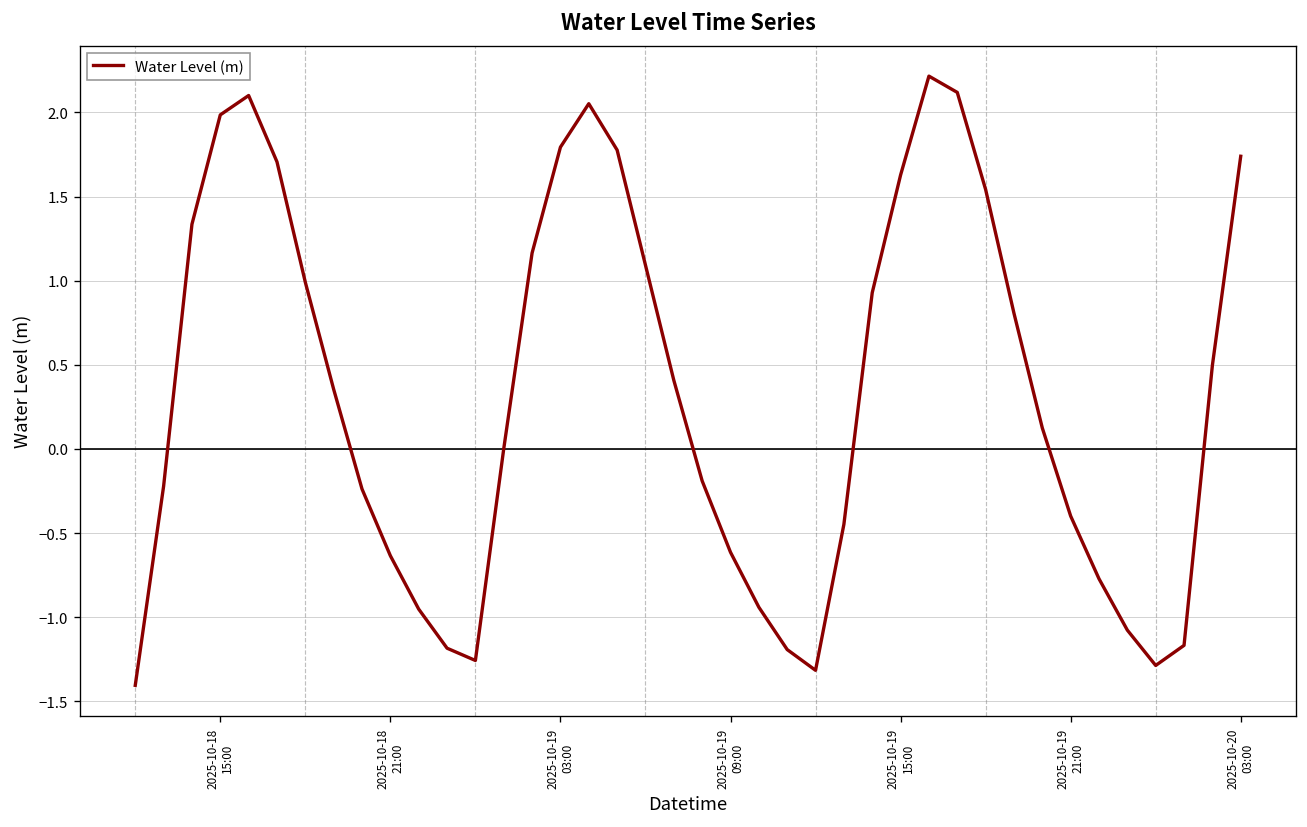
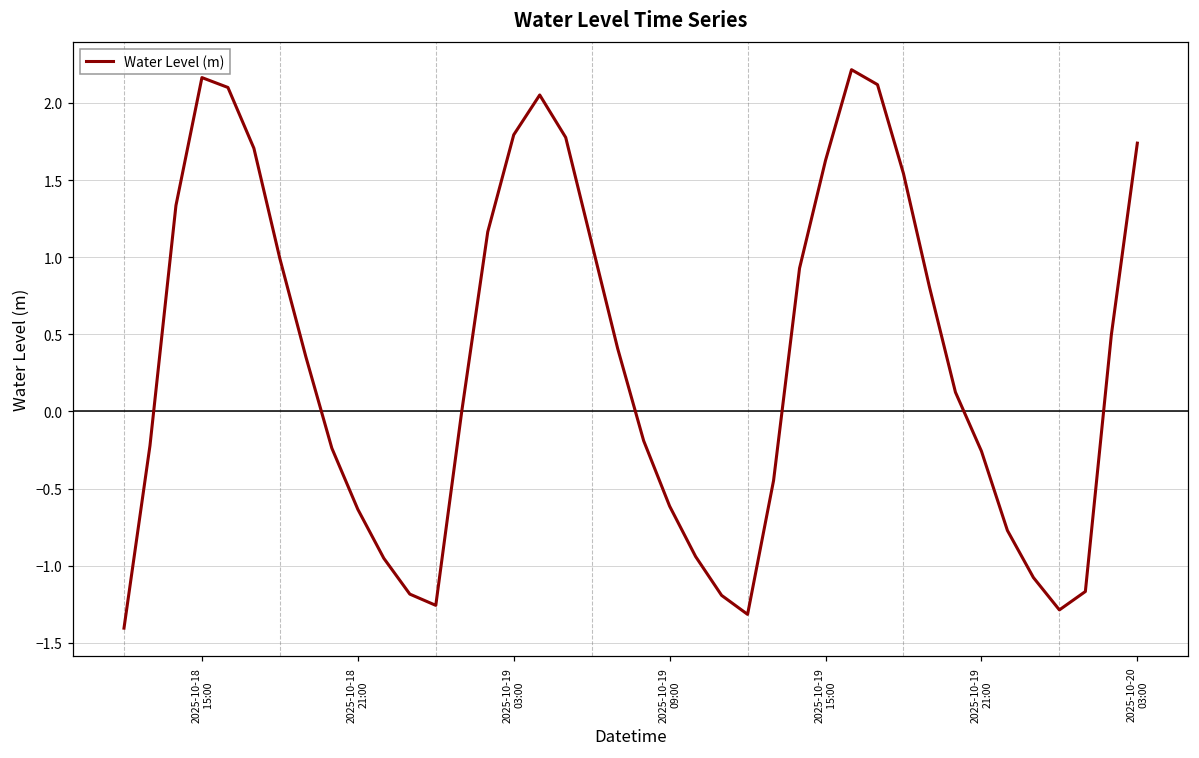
2025-10-18 15:00: 1.99 -> 2.16
2025-10-19 21:00: -0.40 -> -0.26
